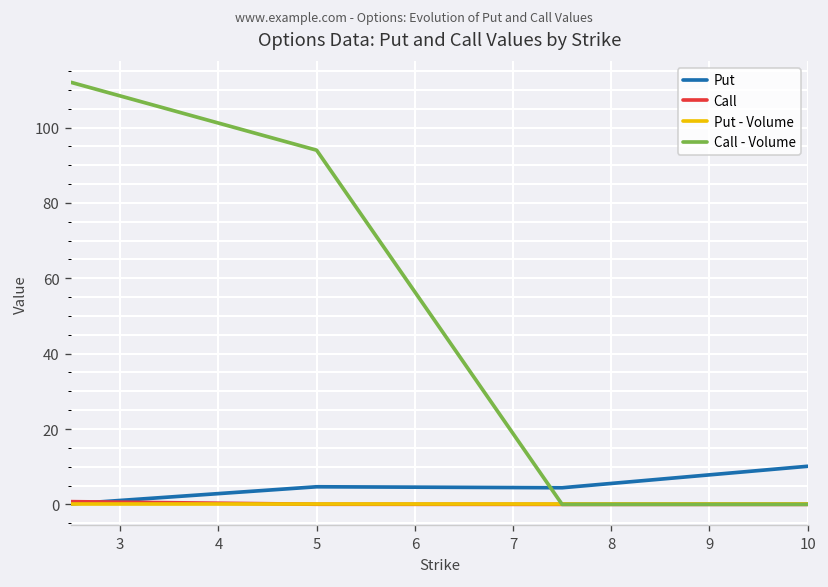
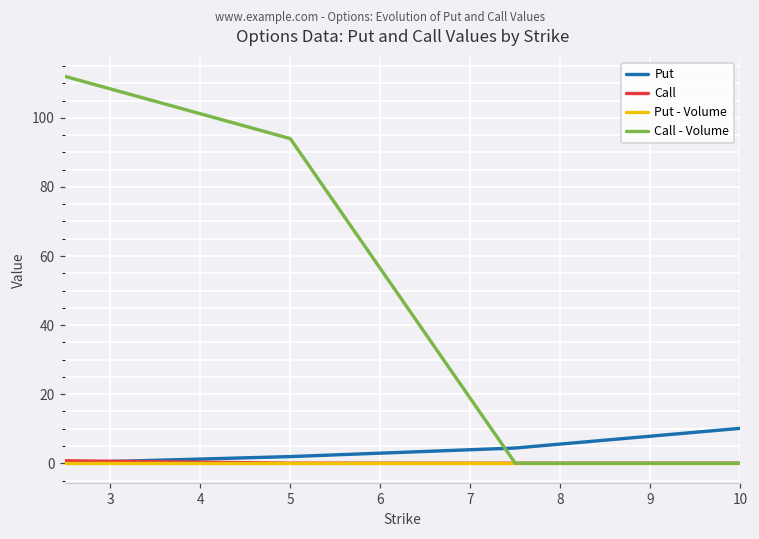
Put, 5: 5 -> 2
